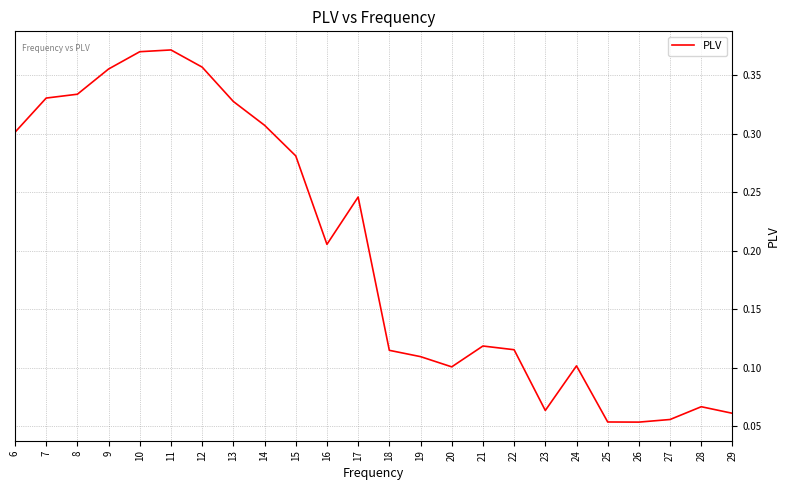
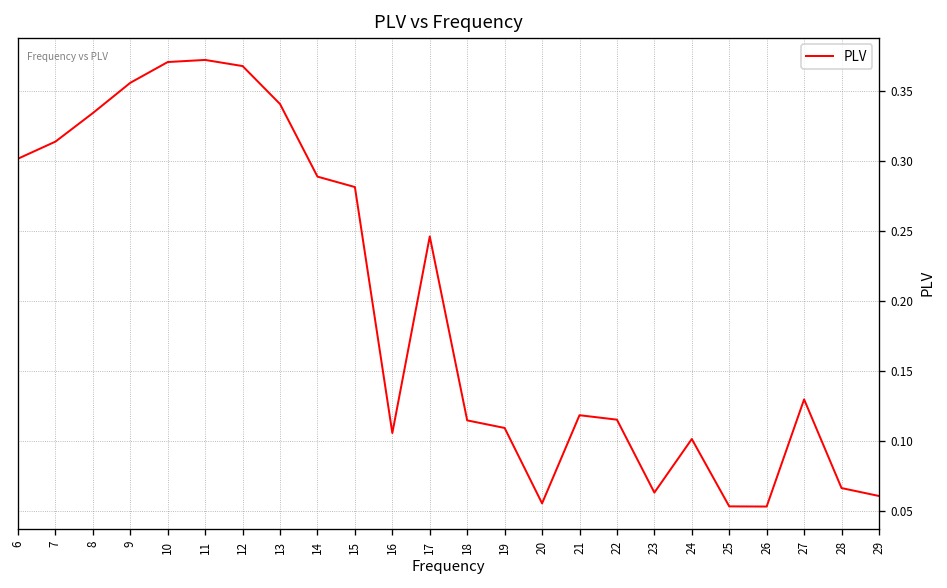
7: 0.331 -> 0.314
12: 0.357 -> 0.367
13: 0.328 -> 0.340
14: 0.307 -> 0.289
16: 0.205 -> 0.106
20: 0.101 -> 0.056
27: 0.056 -> 0.130
